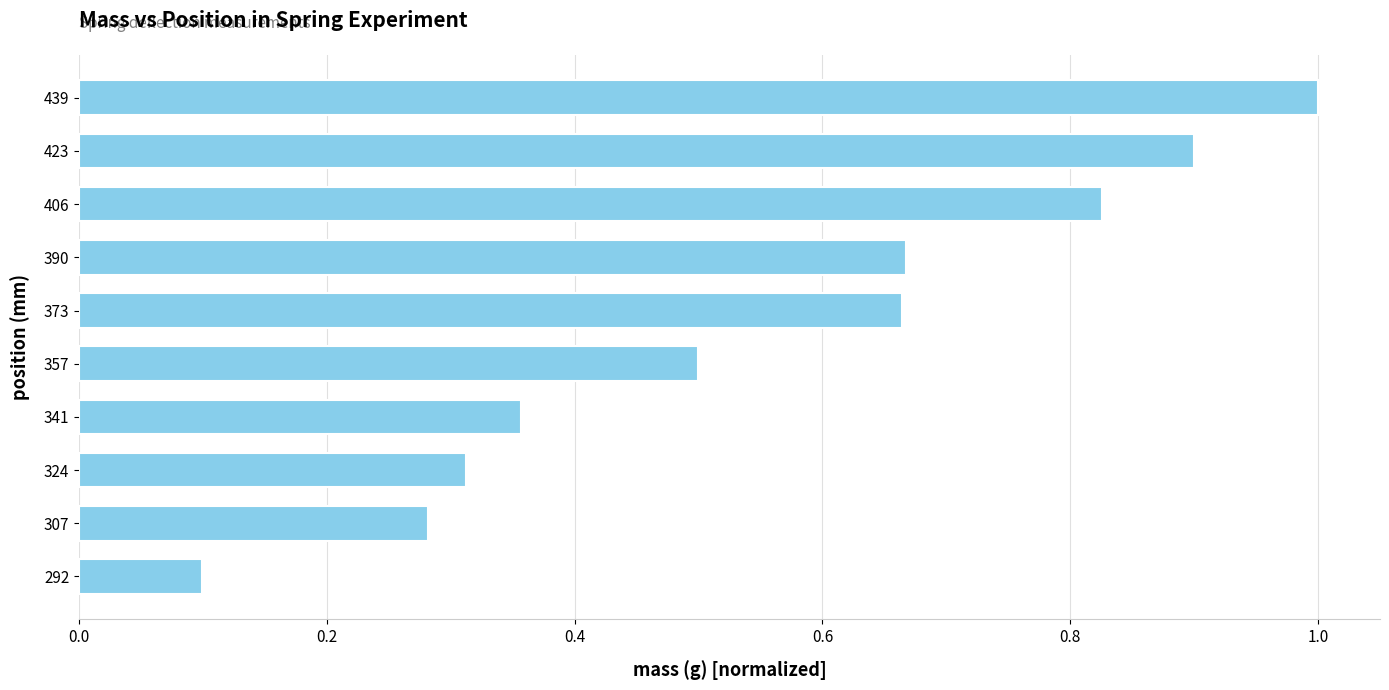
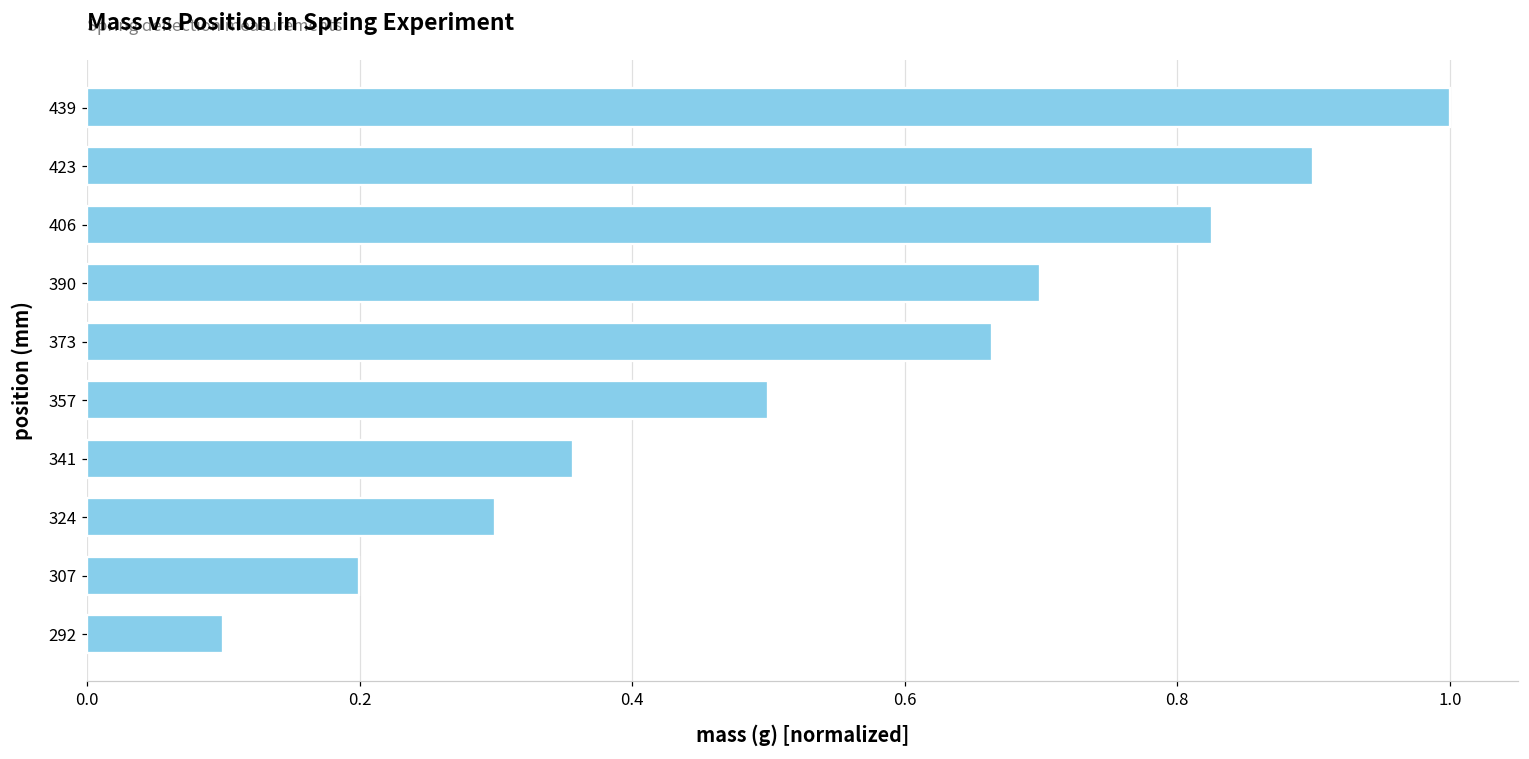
390: 0.667 -> 0.700
324: 0.312 -> 0.300
307: 0.282 -> 0.199
